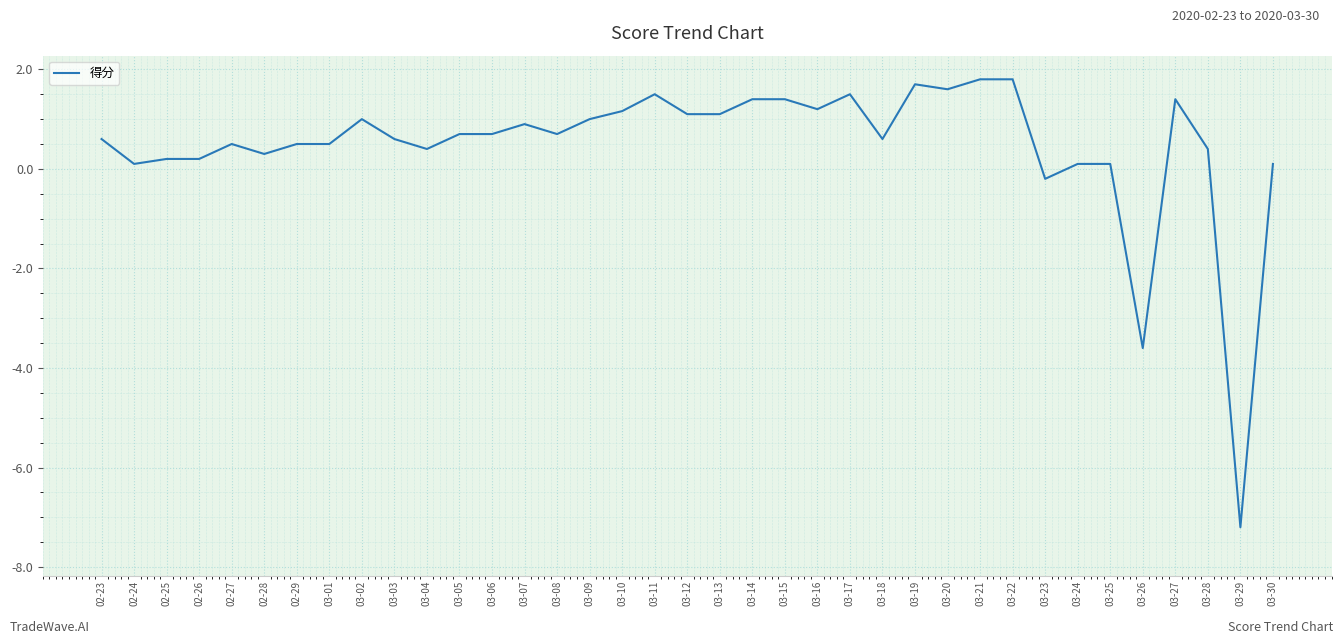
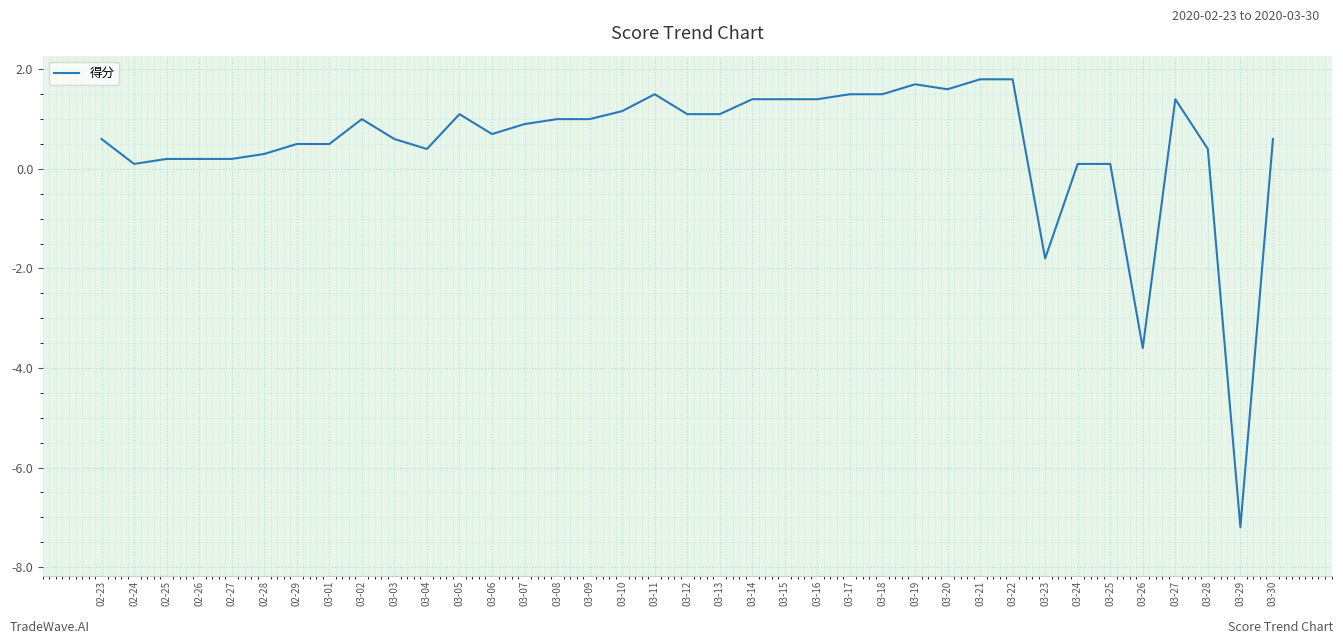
02-27: 0.5 -> 0.2
03-05: 0.7 -> 1.1
03-08: 0.7 -> 1.0
03-16: 1.2 -> 1.4
03-18: 0.6 -> 1.5
03-23: -0.2 -> -1.8
03-30: 0.1 -> 0.6
